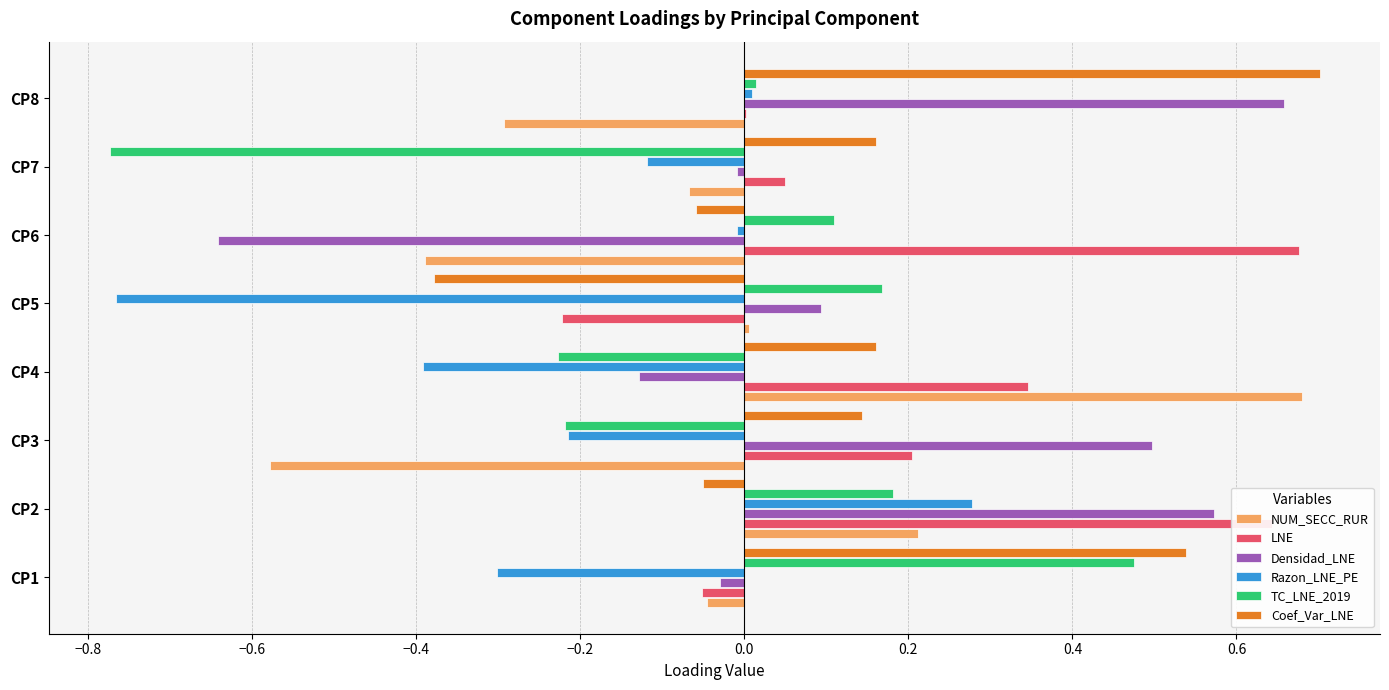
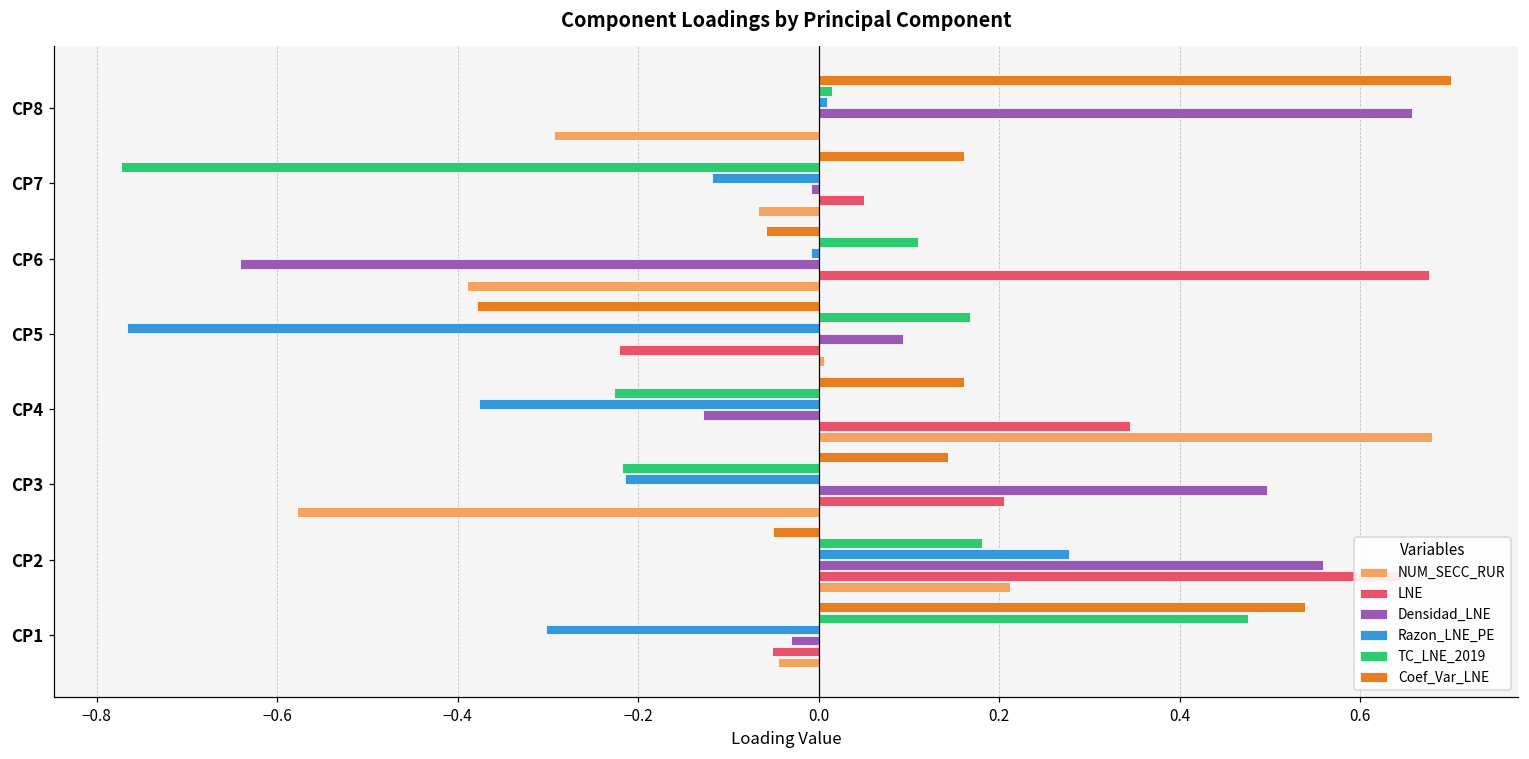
Razon_LNE_PE, CP4: -0.39 -> -0.38
Densidad_LNE, CP2: 0.57 -> 0.56
